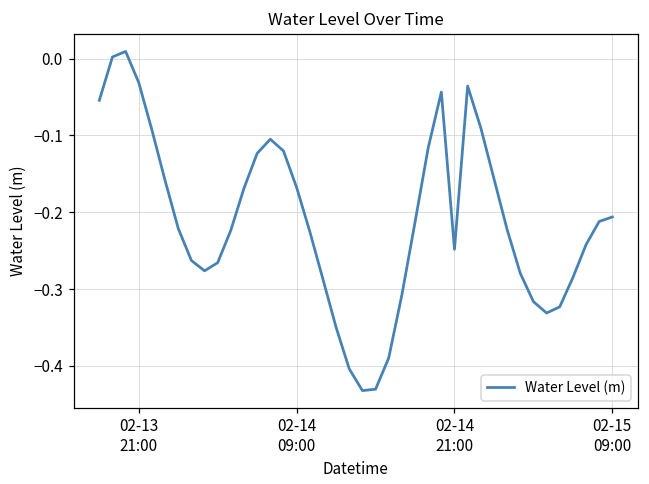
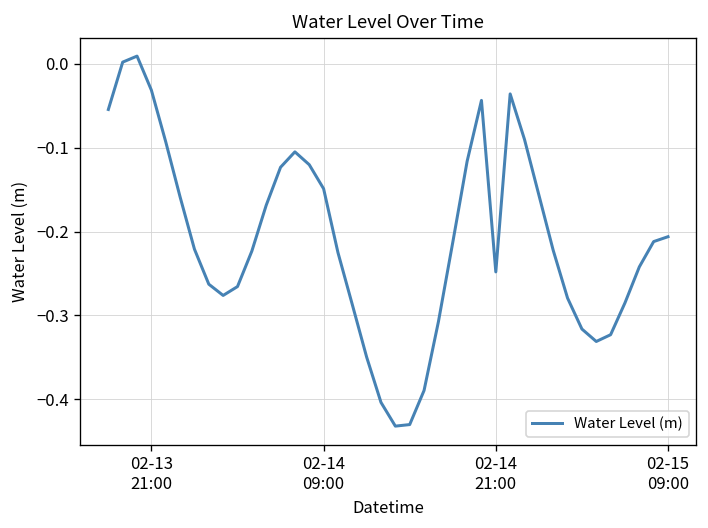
02-14 09:00: -0.17 -> -0.15
